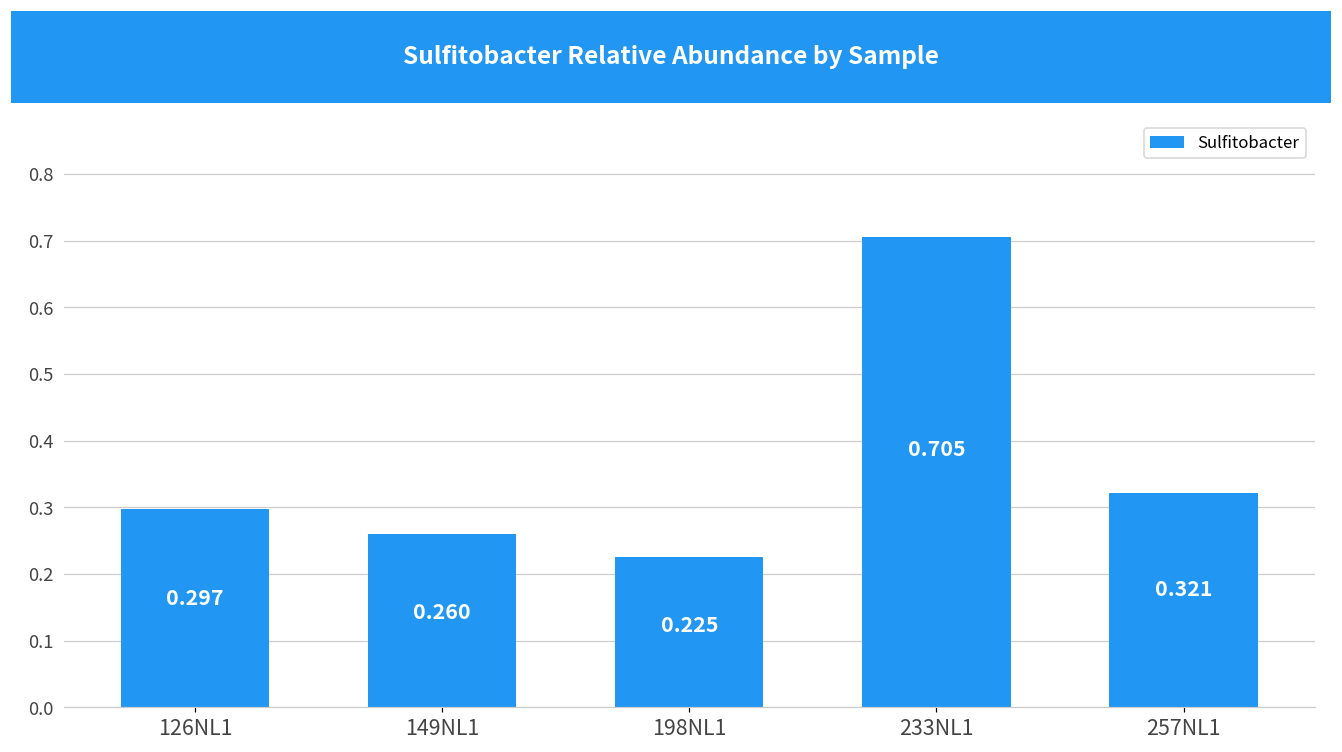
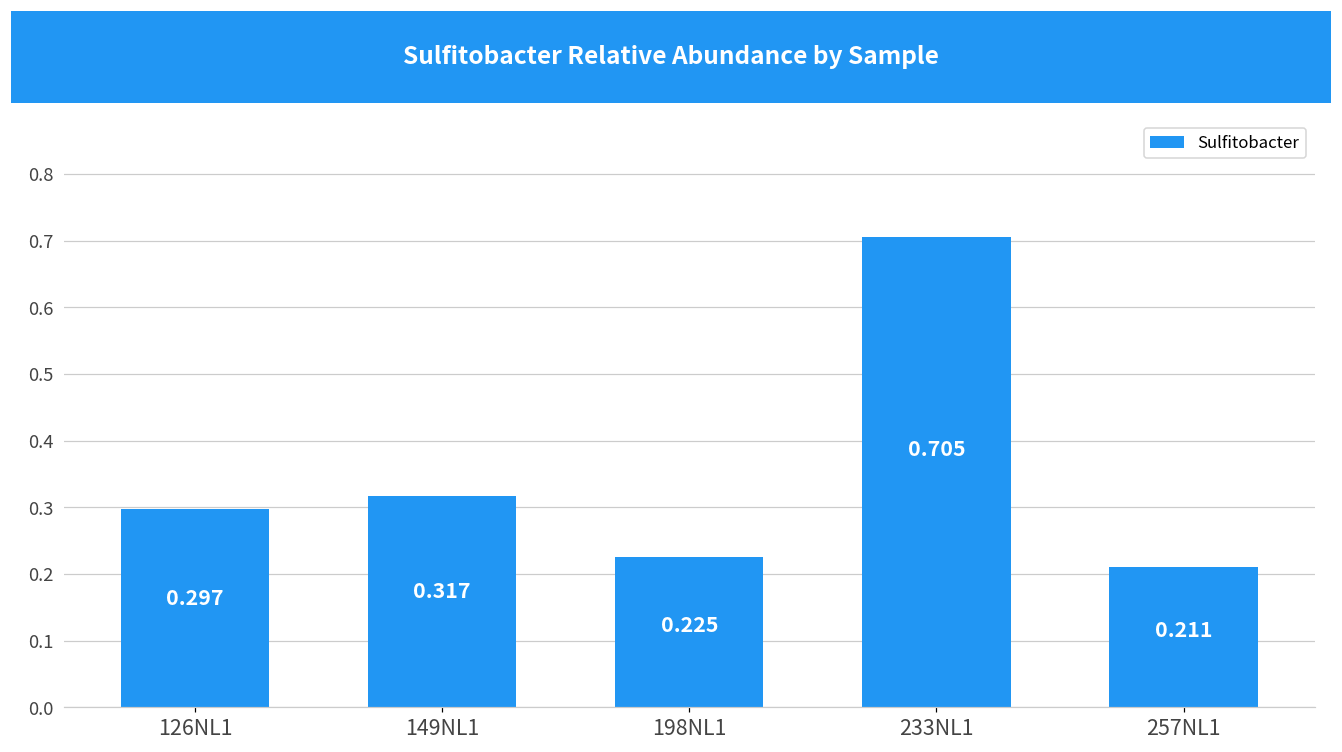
149NL1: 0.260 -> 0.317
257NL1: 0.321 -> 0.211
